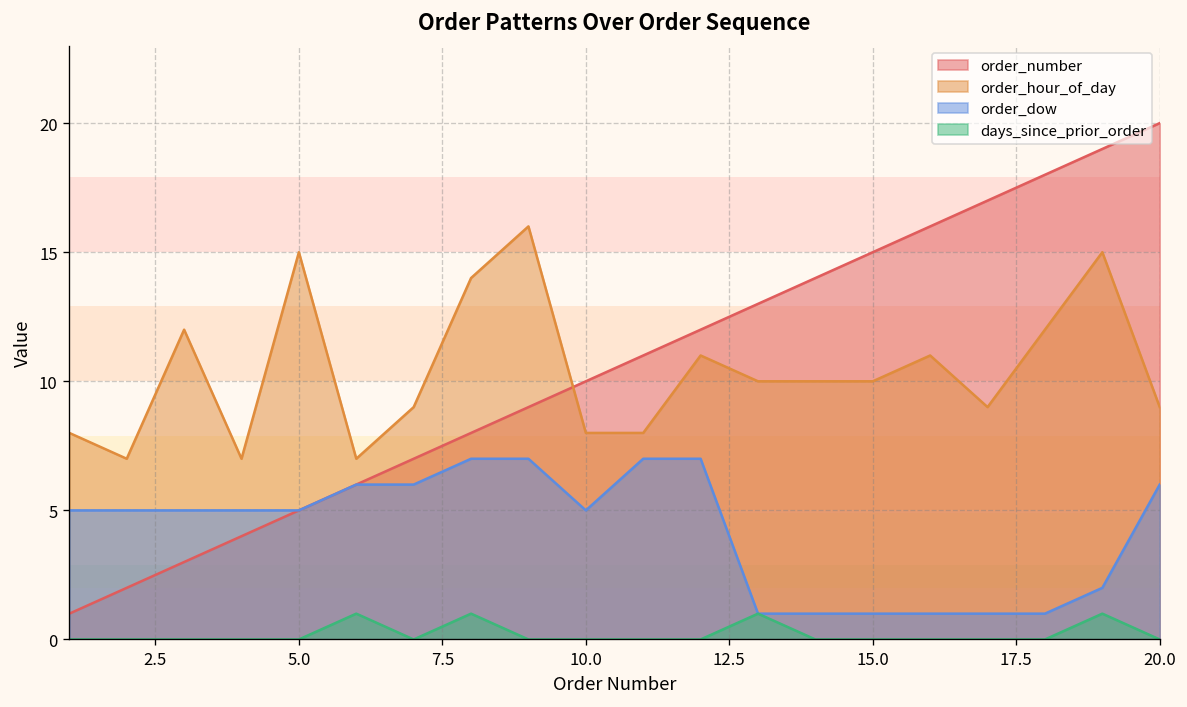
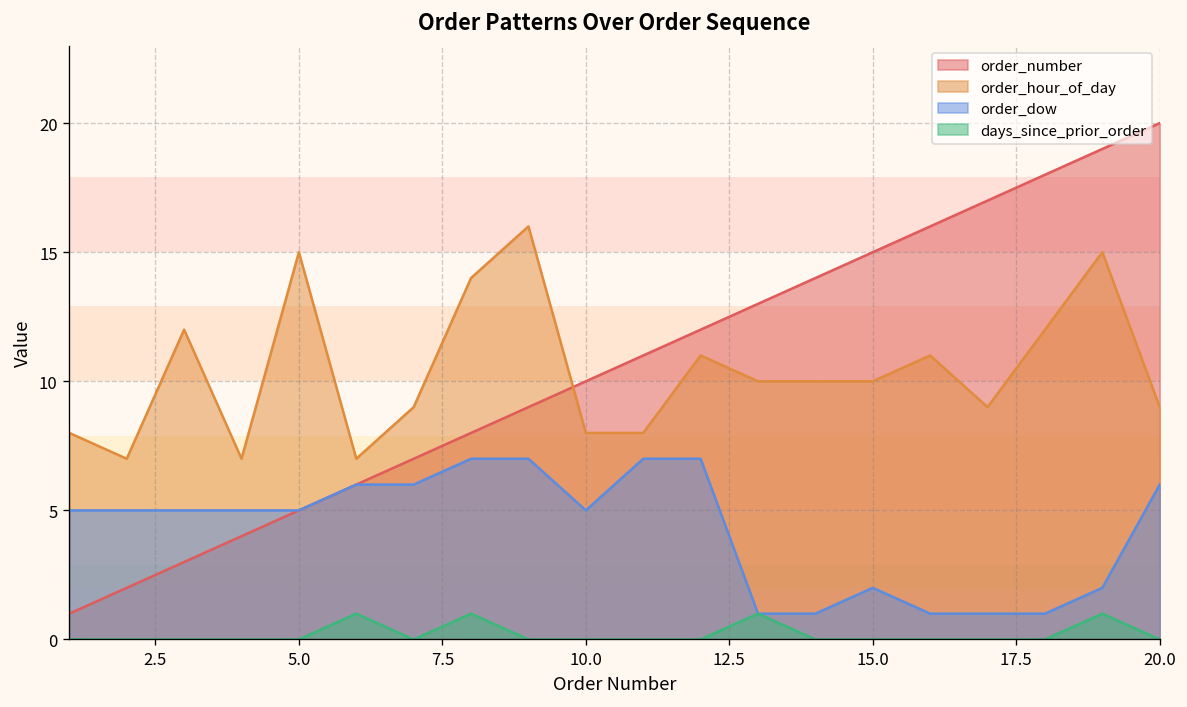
order_dow, 15.0: 1 -> 2
